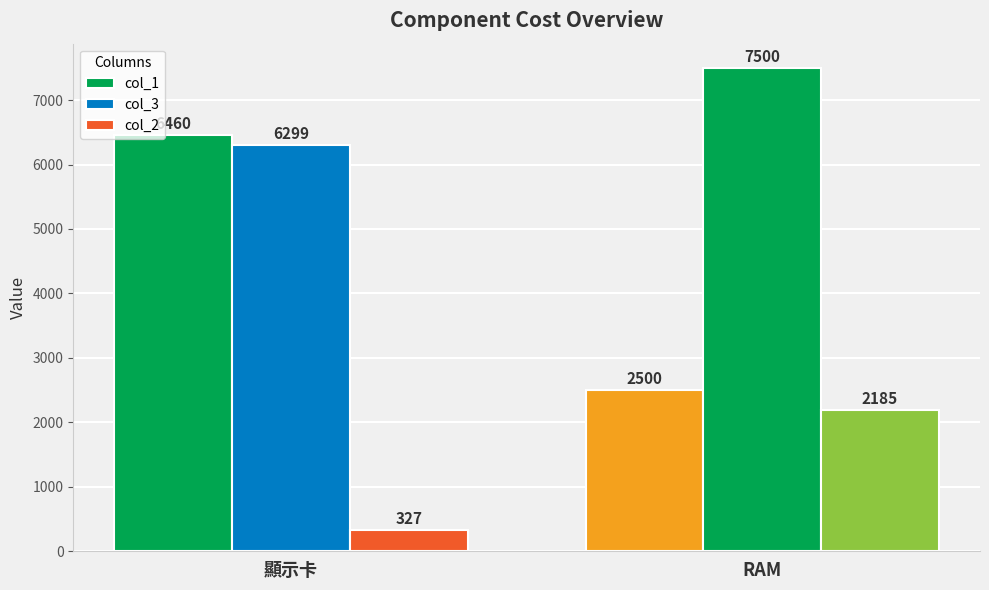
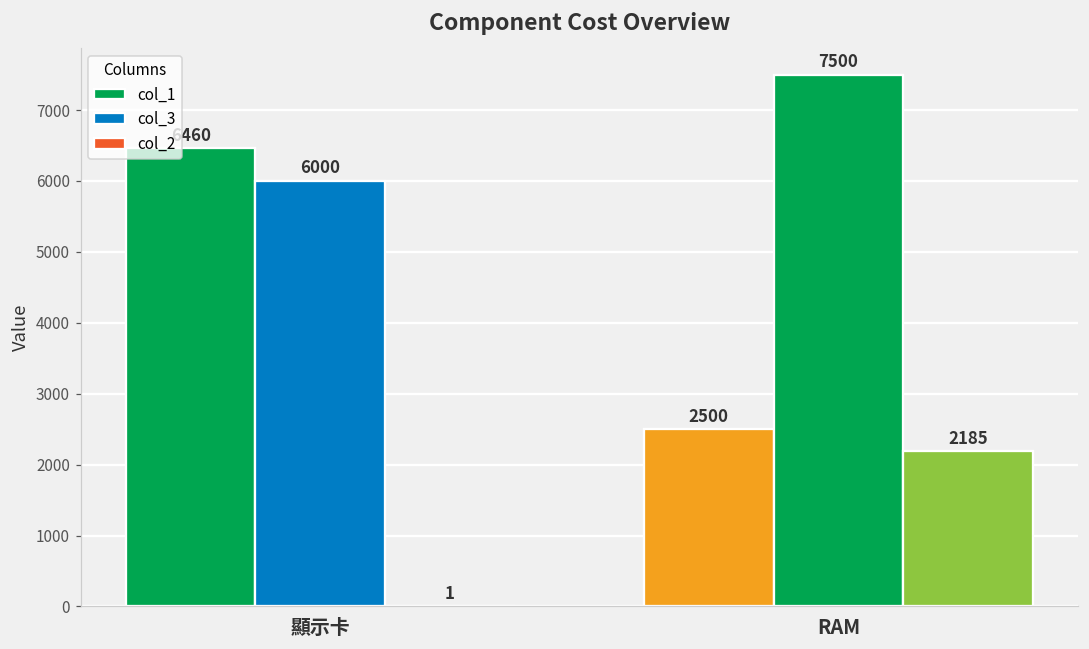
col_3, 顯示卡: 6299 -> 6000
col_2, 顯示卡: 327 -> 1
